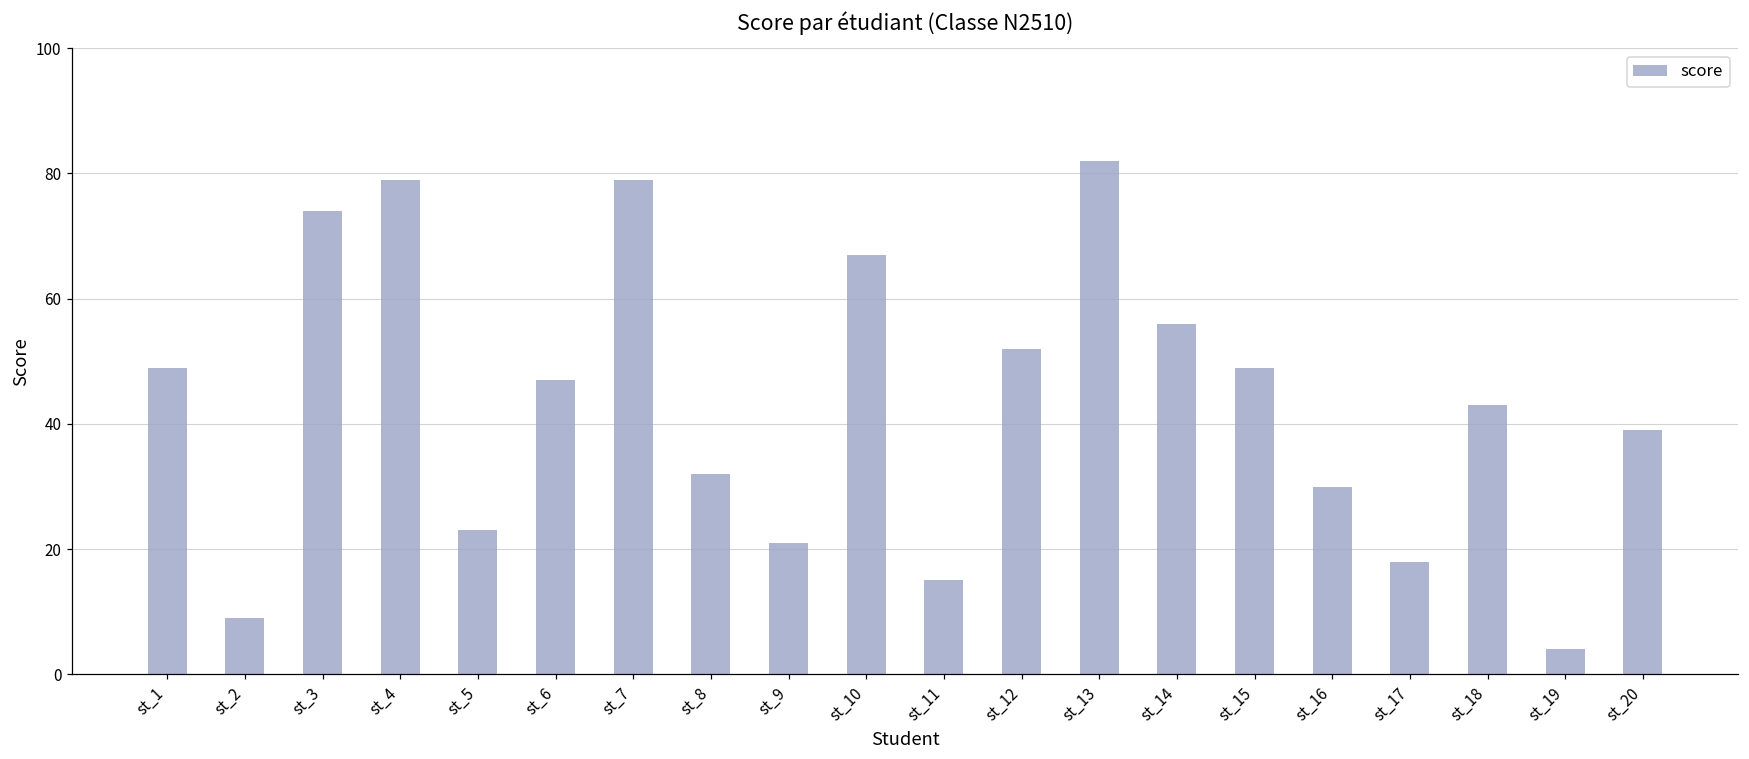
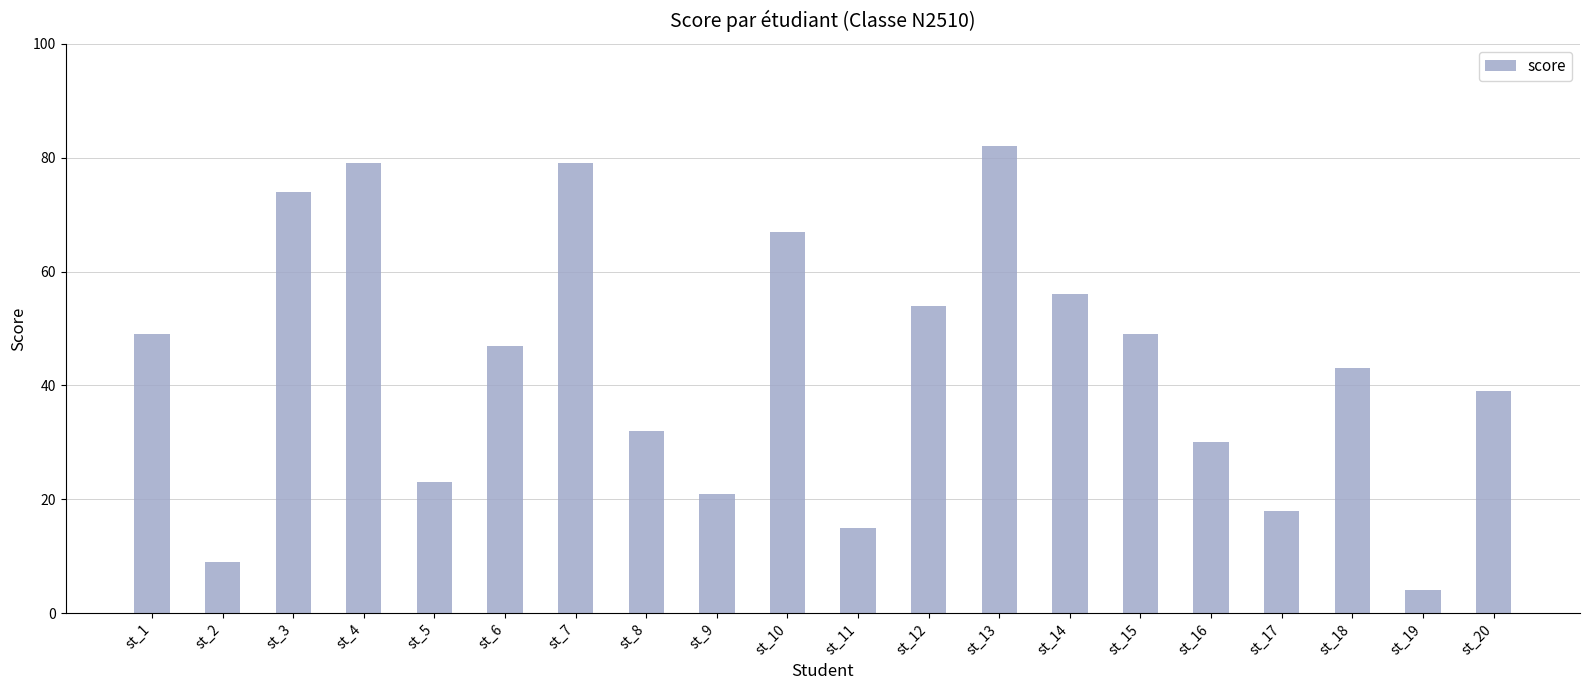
st_12: 52 -> 54
